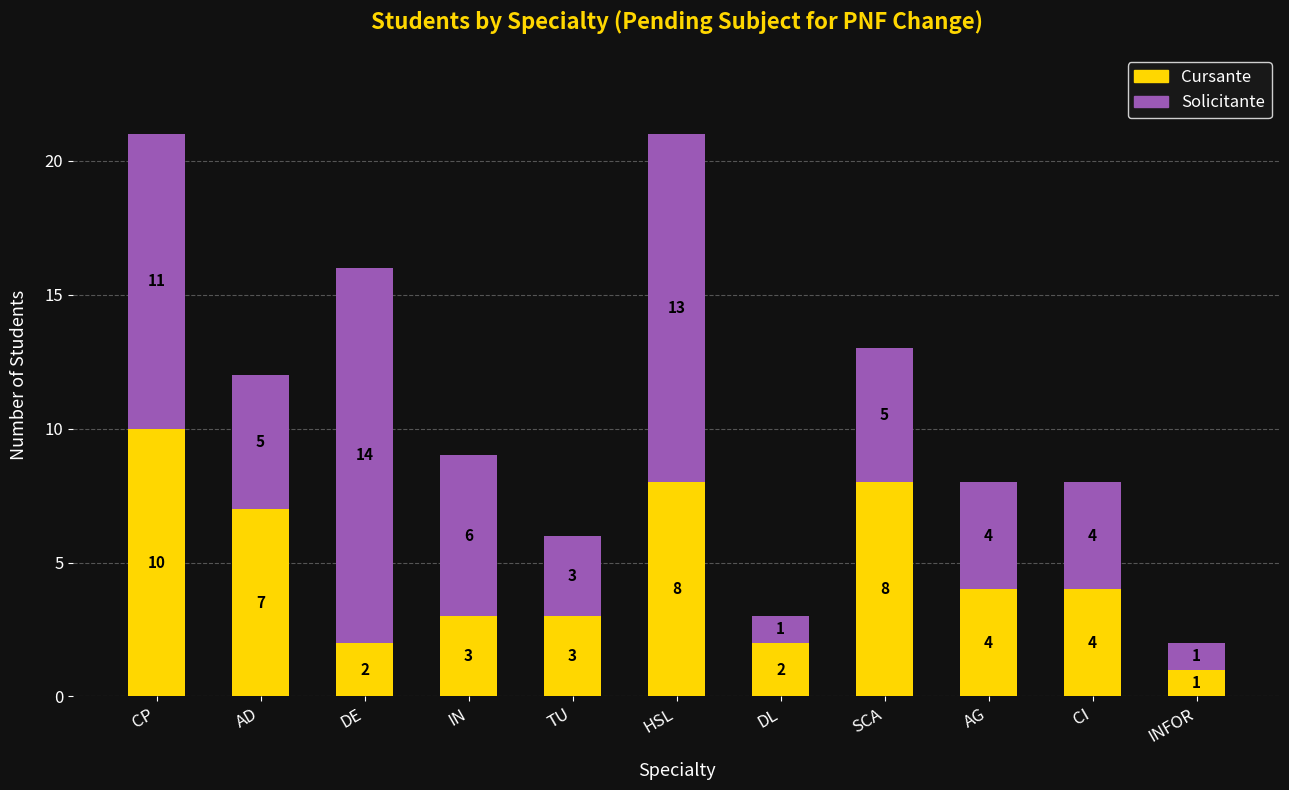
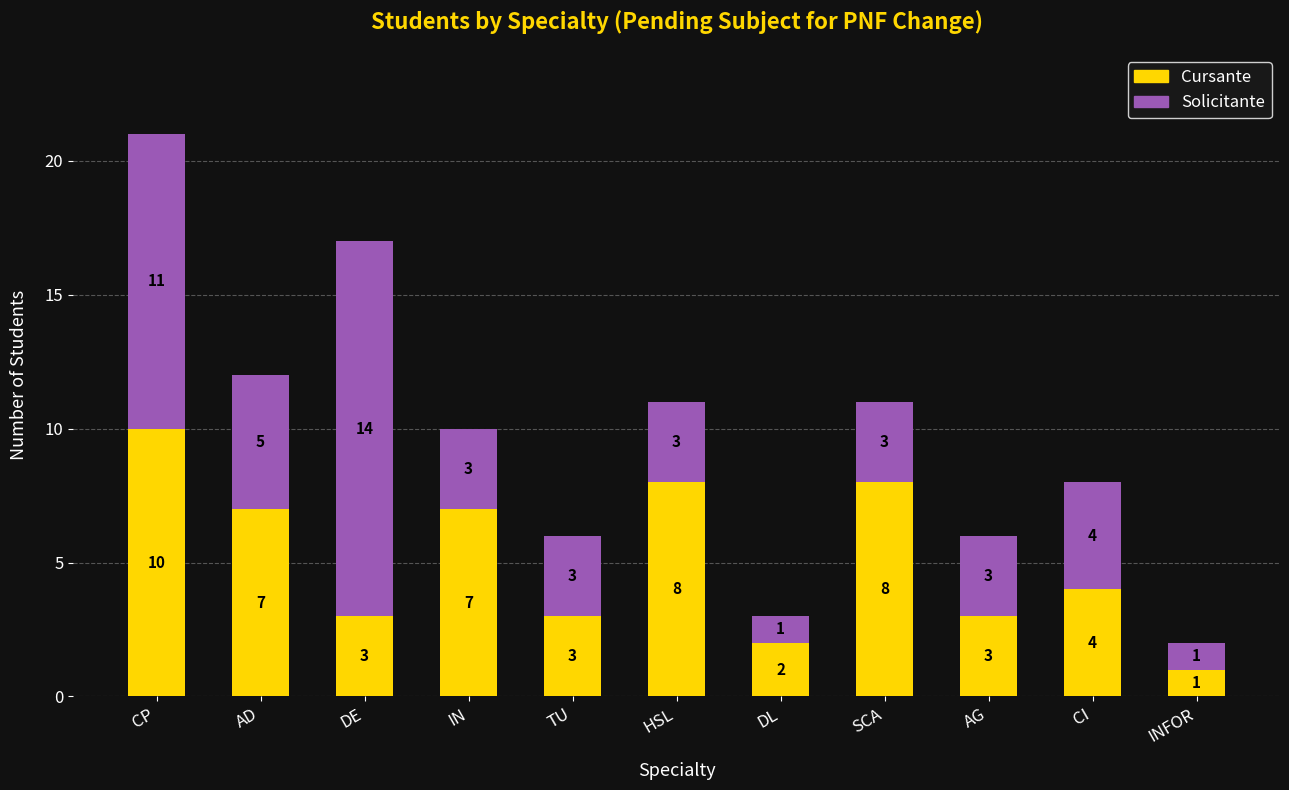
Cursante, DE: 2 -> 3
Cursante, IN: 3 -> 7
Solicitante, IN: 6 -> 3
Solicitante, HSL: 13 -> 3
Solicitante, SCA: 5 -> 3
Cursante, AG: 4 -> 3
Solicitante, AG: 4 -> 3
